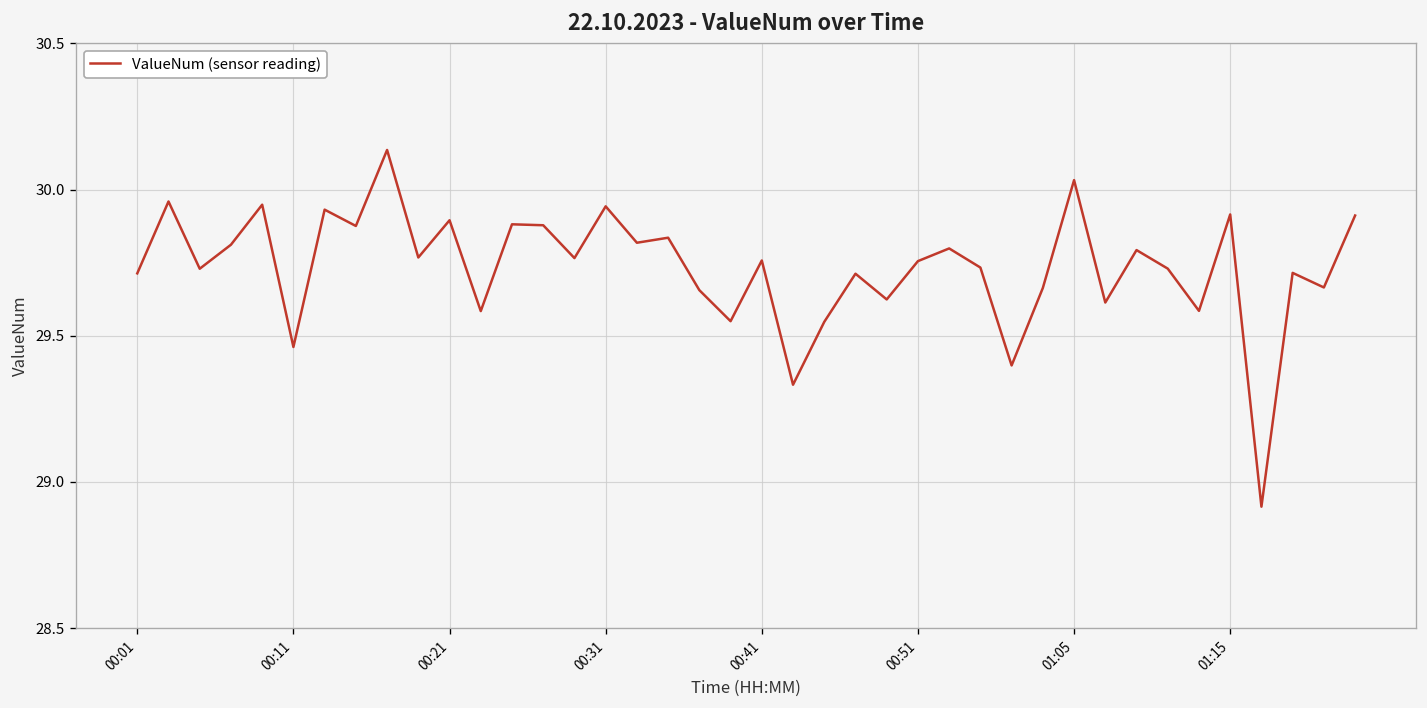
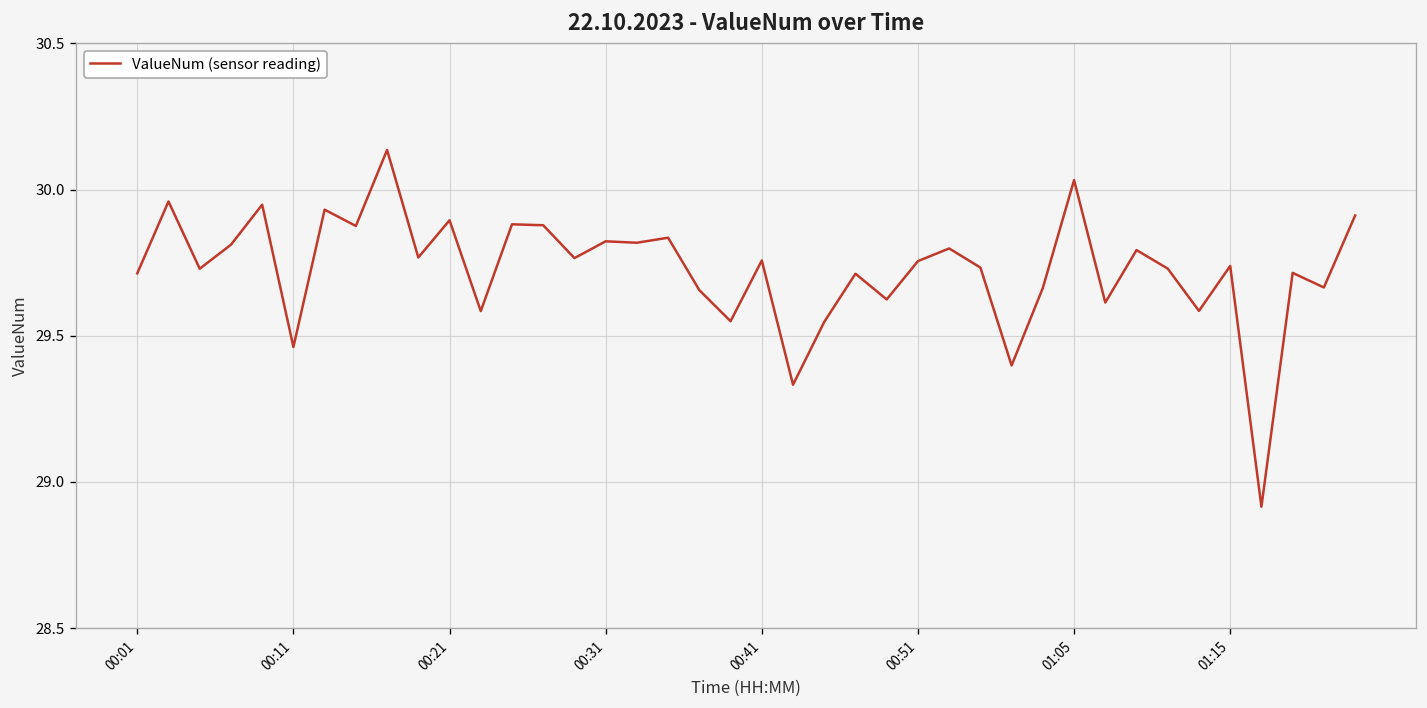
00:31: 29.94 -> 29.82
01:15: 29.91 -> 29.74
